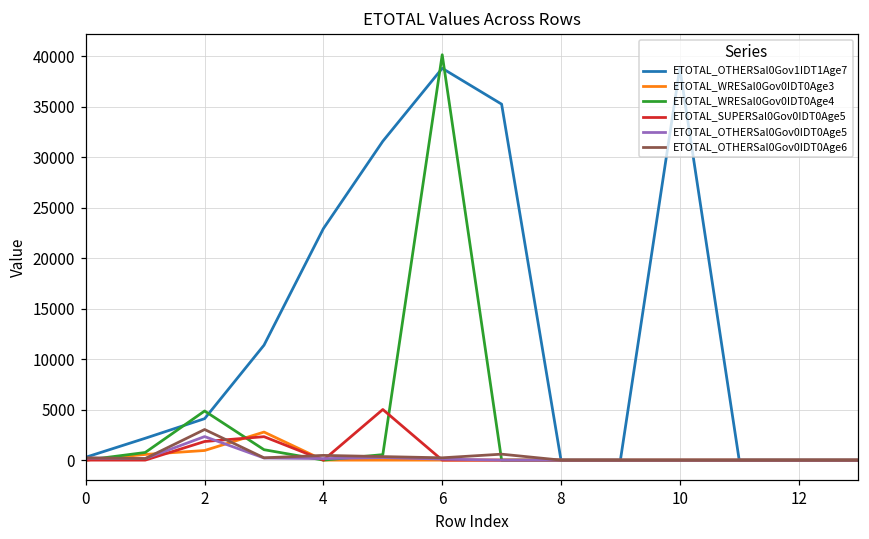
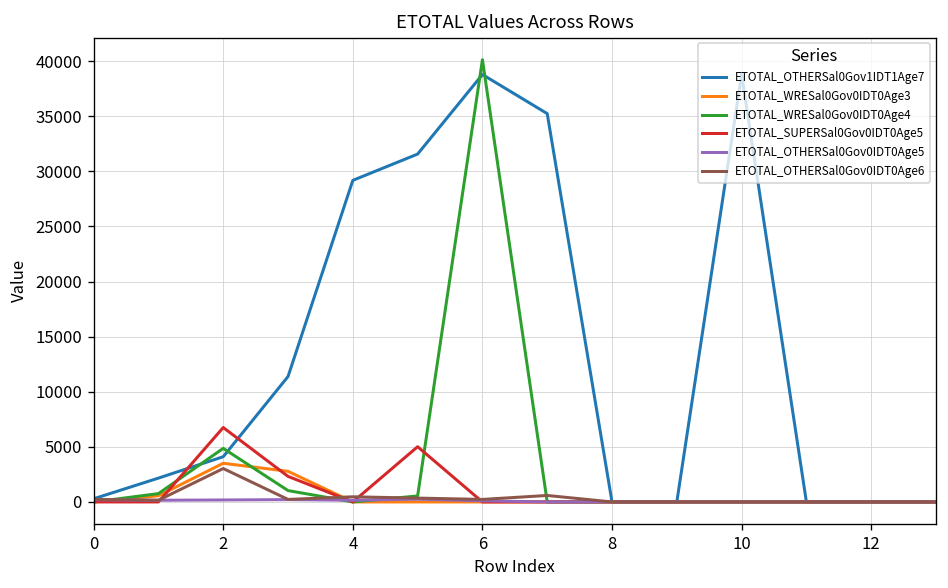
ETOTAL_WRESal0Gov0IDT0Age3, 2: 1000 -> 4000
ETOTAL_SUPERSal0Gov0IDT0Age5, 2: 2000 -> 7000
ETOTAL_OTHERSal0Gov0IDT0Age5, 2: 2000 -> 0
ETOTAL_OTHERSal0Gov1IDT1Age7, 4: 23000 -> 29000
